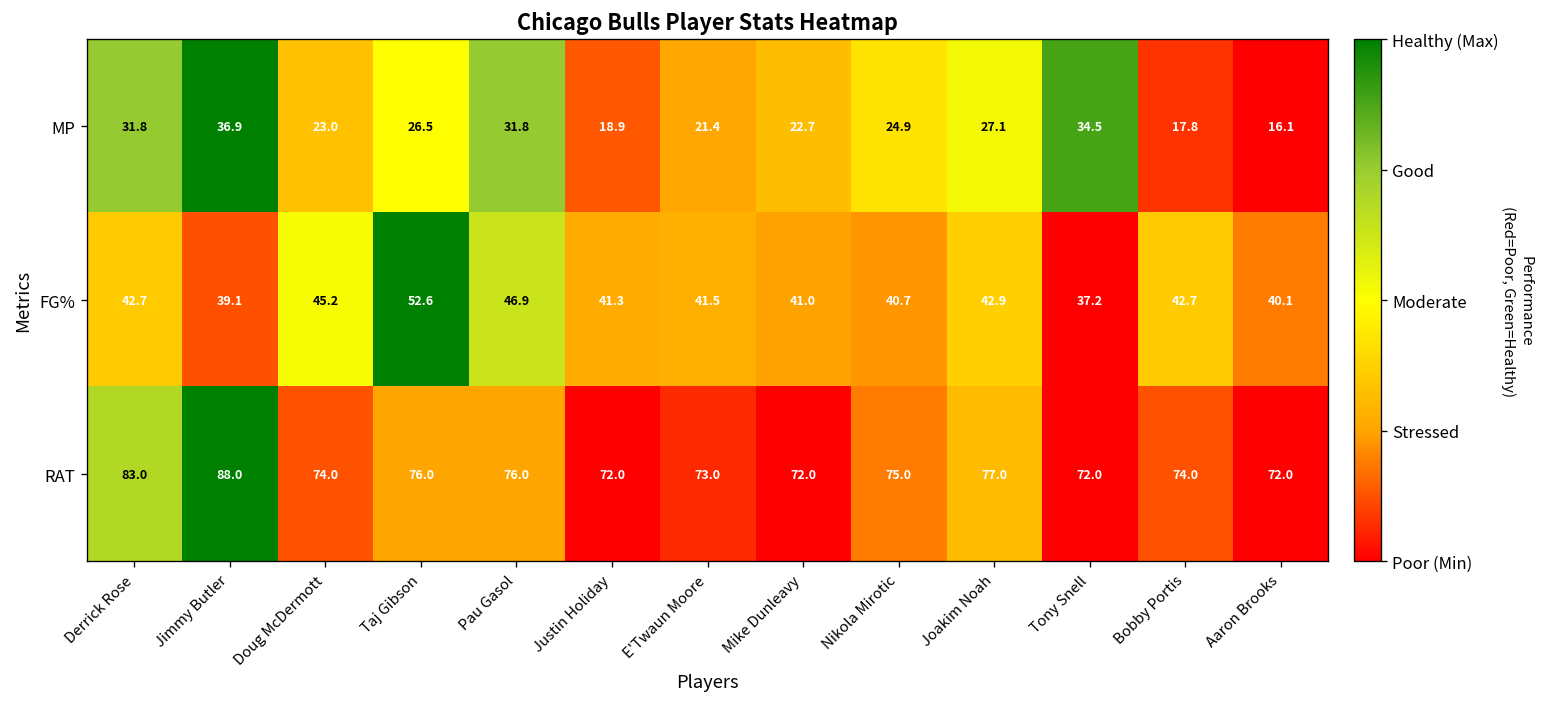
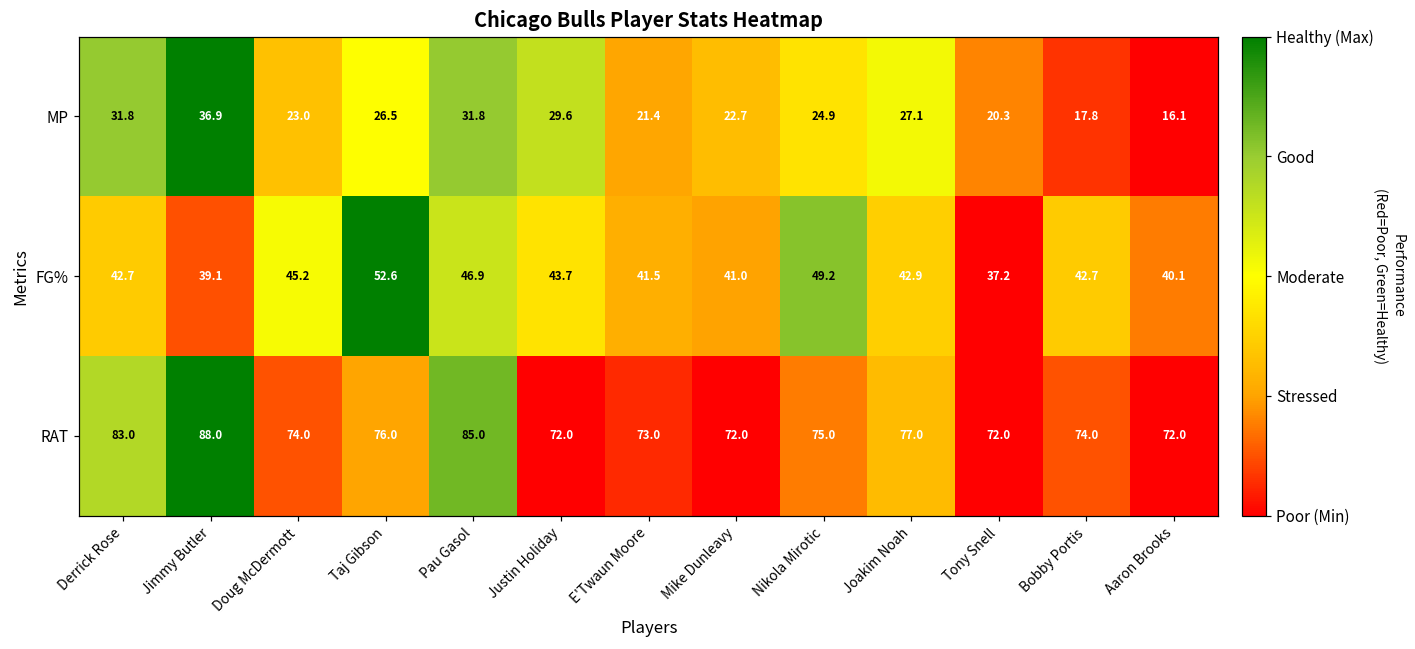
MP, Justin Holiday: 18.9 -> 29.6
MP, Tony Snell: 34.5 -> 20.3
FG%, Justin Holiday: 41.3 -> 43.7
FG%, Nikola Mirotic: 40.7 -> 49.2
RAT, Pau Gasol: 76.0 -> 85.0
